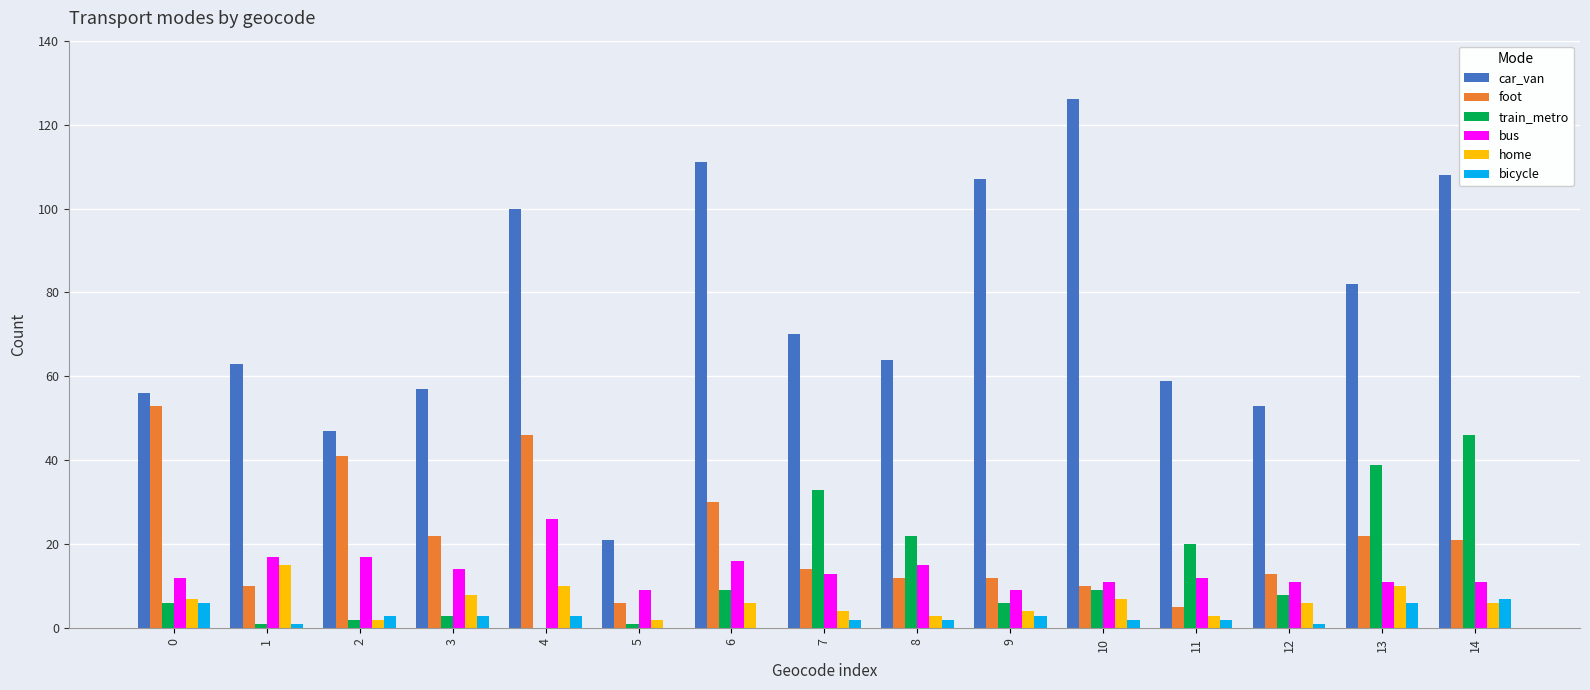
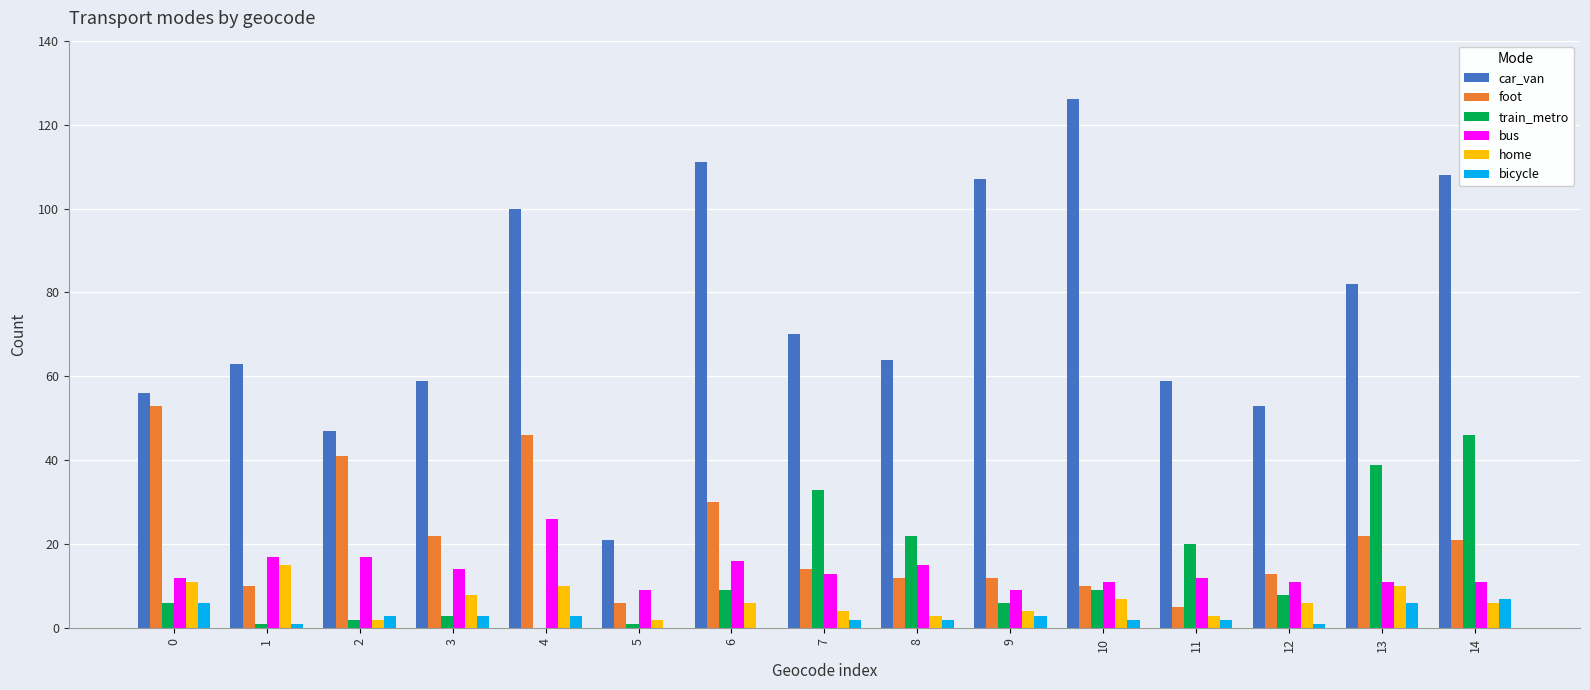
home, 0: 7 -> 11
car_van, 3: 57 -> 59
